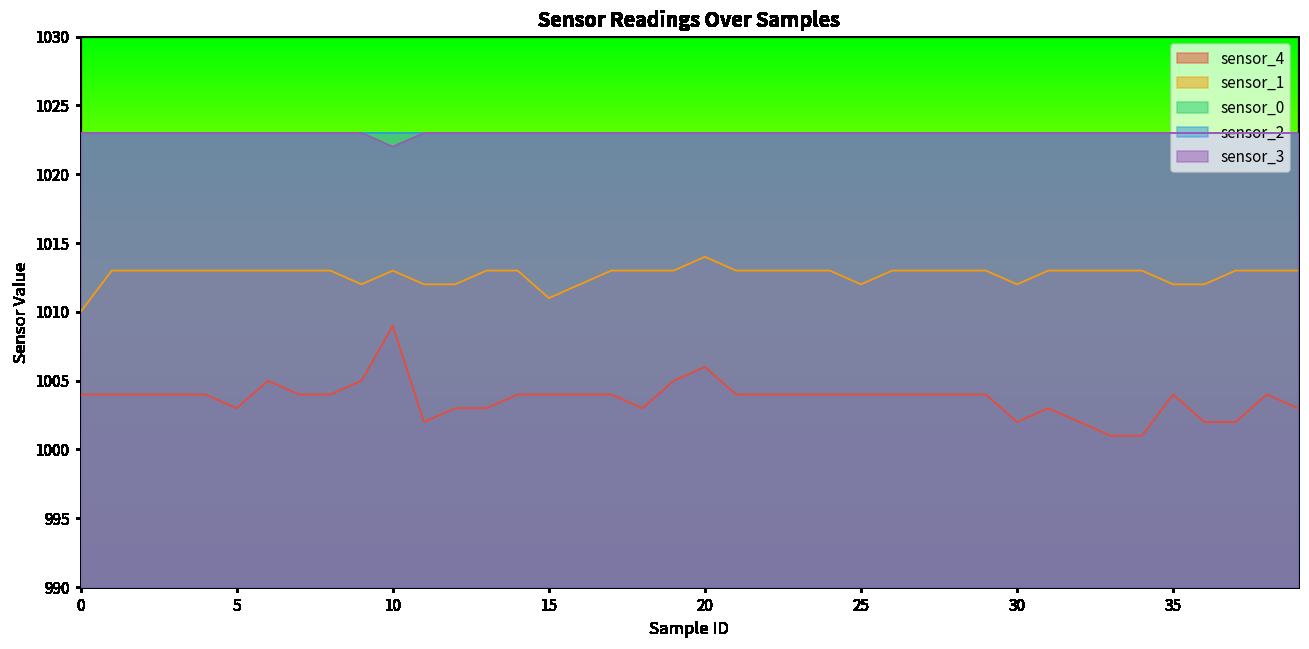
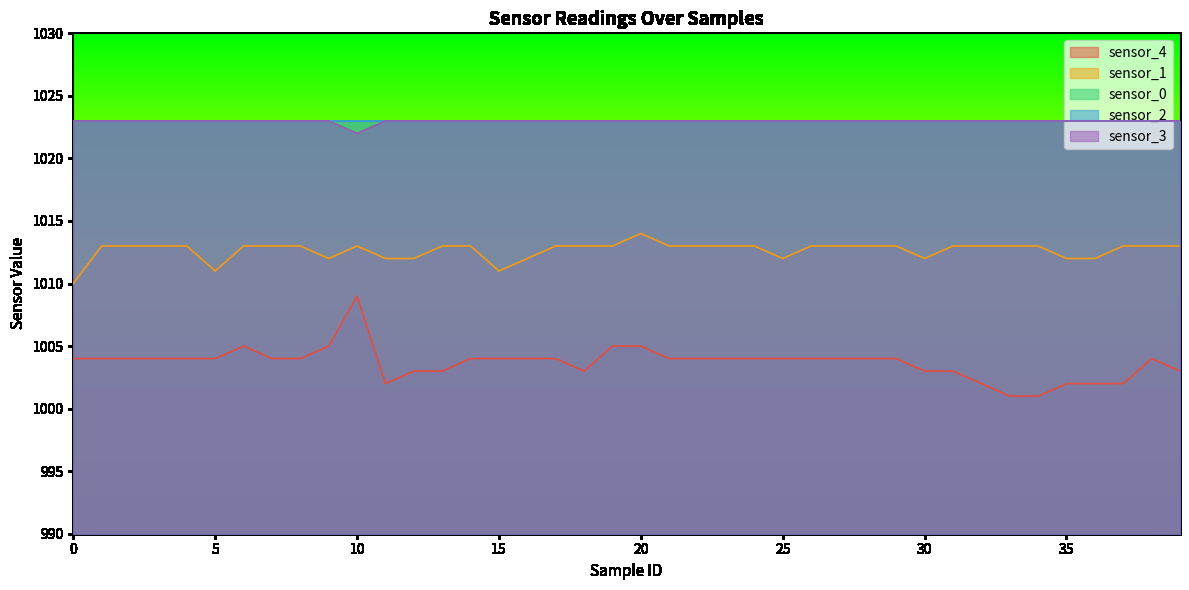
sensor_4, 5: 1003 -> 1004
sensor_1, 5: 1013 -> 1011
sensor_4, 20: 1006 -> 1005
sensor_4, 30: 1002 -> 1003
sensor_4, 35: 1004 -> 1002
